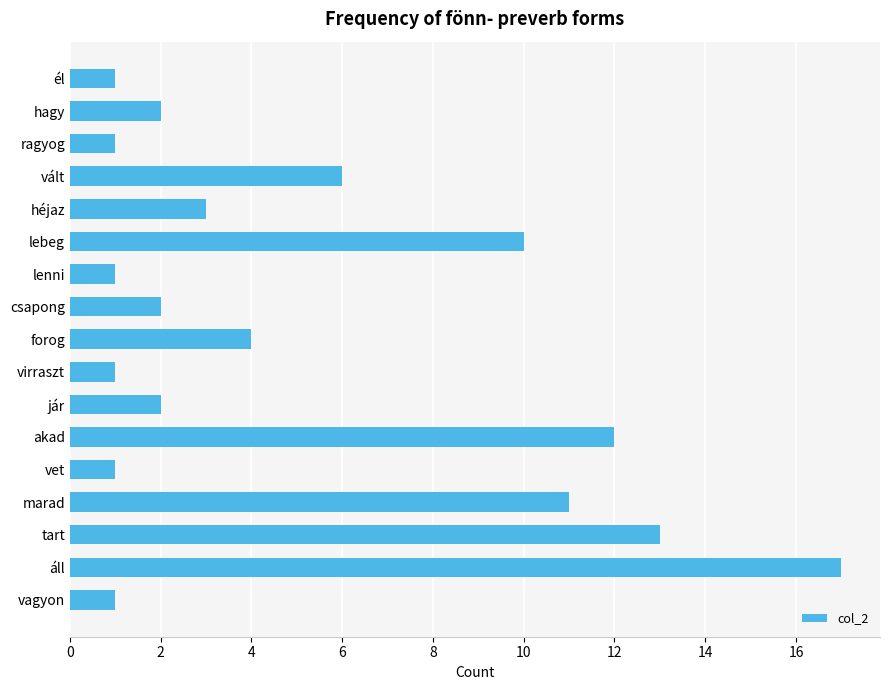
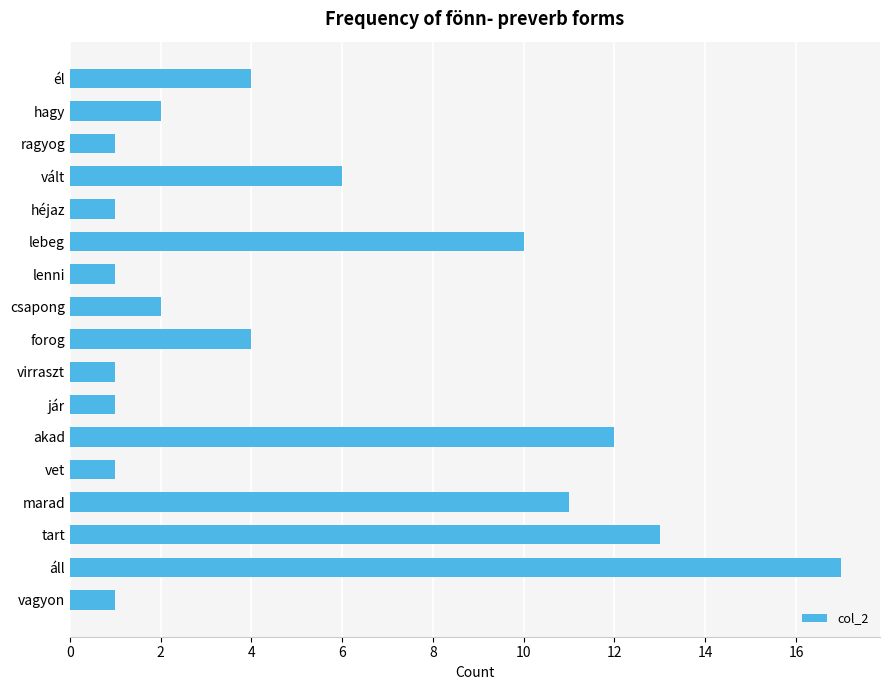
él: 1 -> 4
héjaz: 3 -> 1
jár: 2 -> 1
